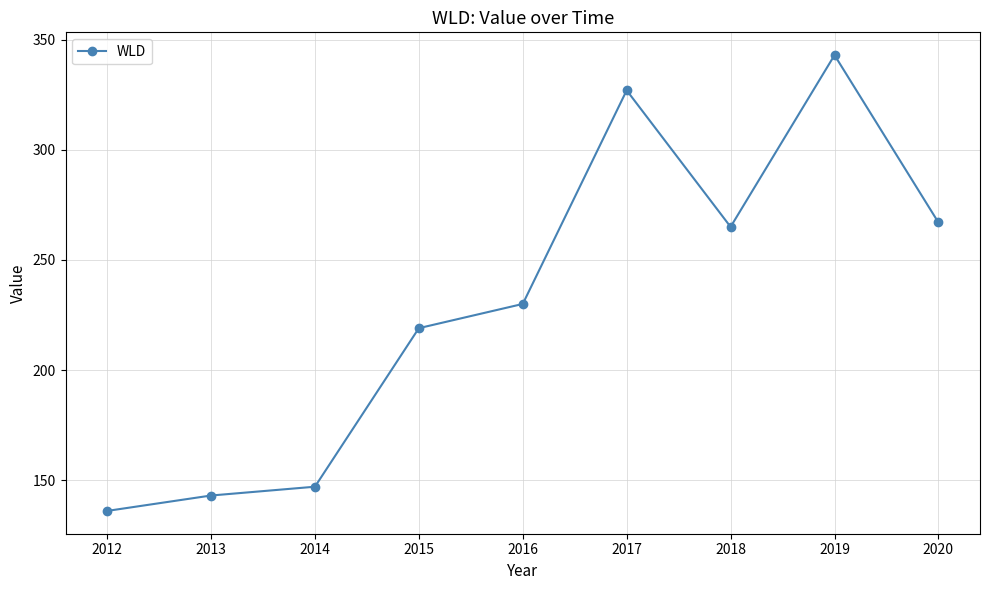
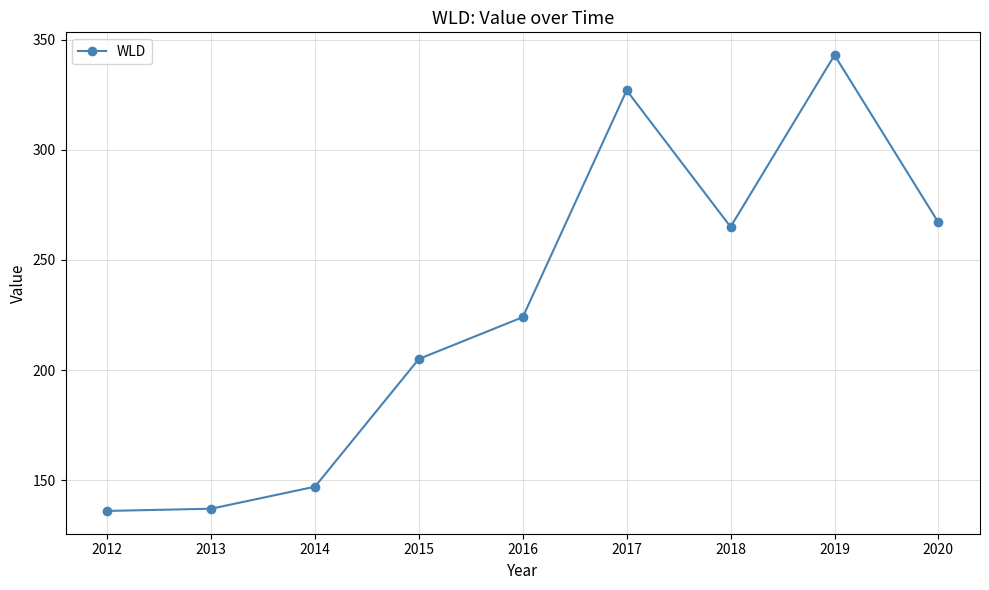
2013: 143 -> 137
2015: 219 -> 205
2016: 230 -> 224
